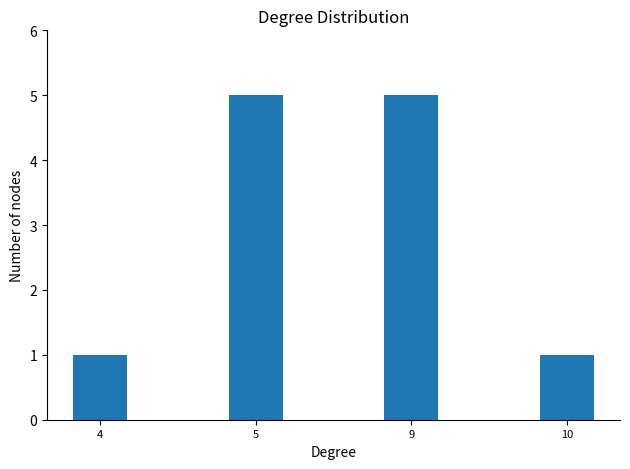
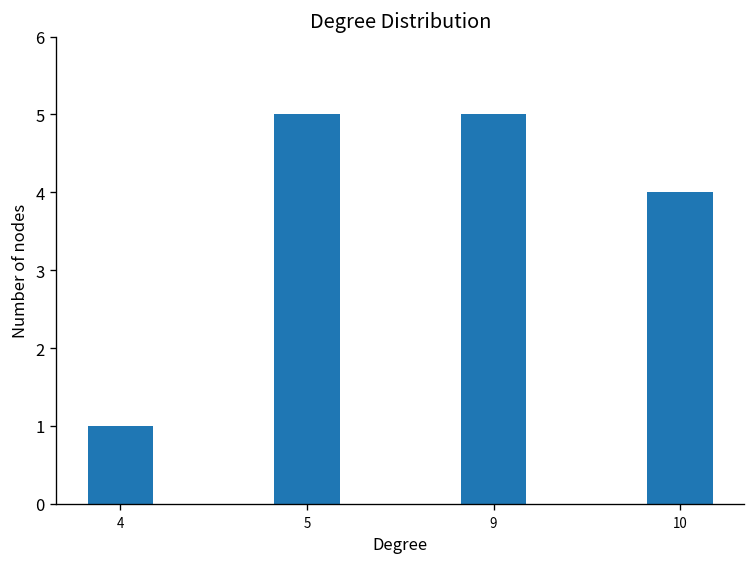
10: 1 -> 4
